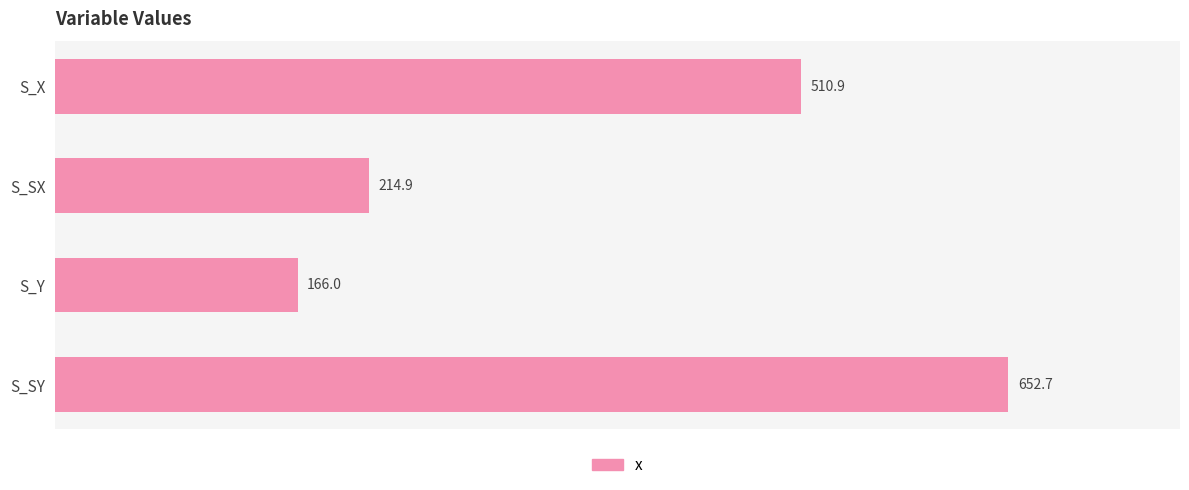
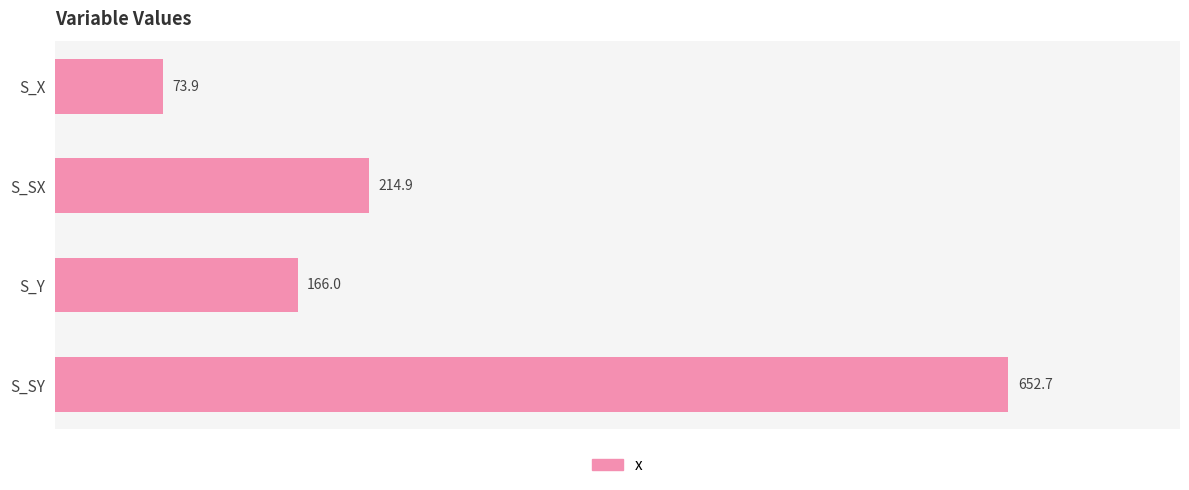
S_X: 510.9 -> 73.9
